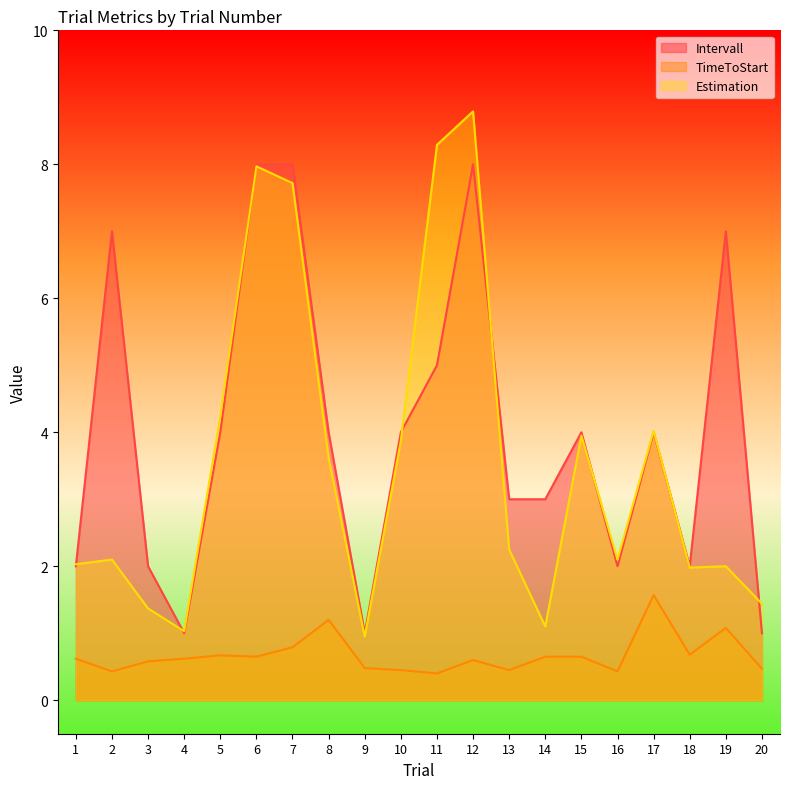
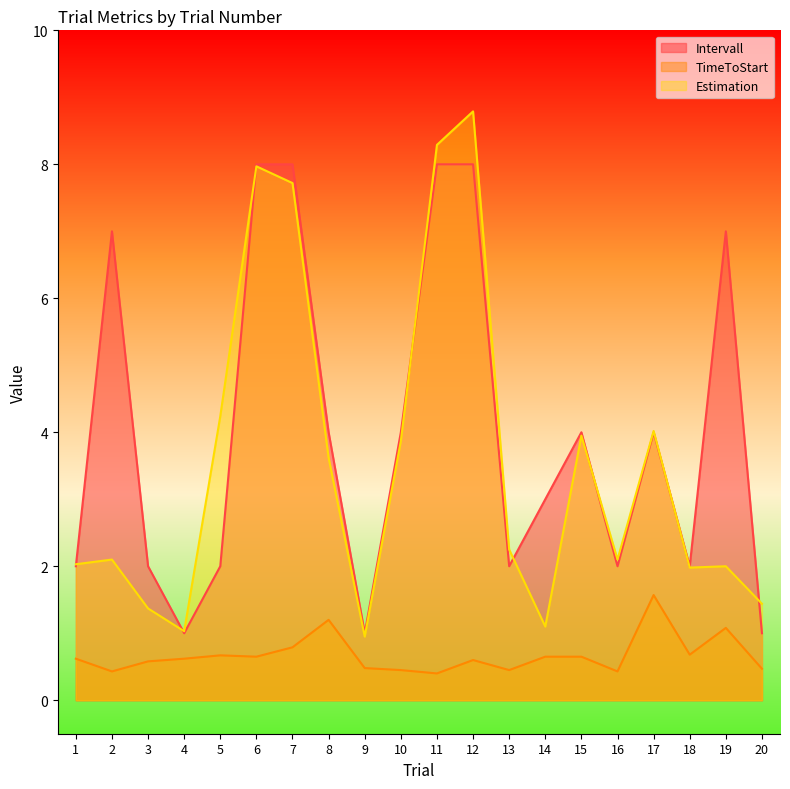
Intervall, 5: 4 -> 2
Intervall, 11: 5 -> 8
Intervall, 13: 3 -> 2
